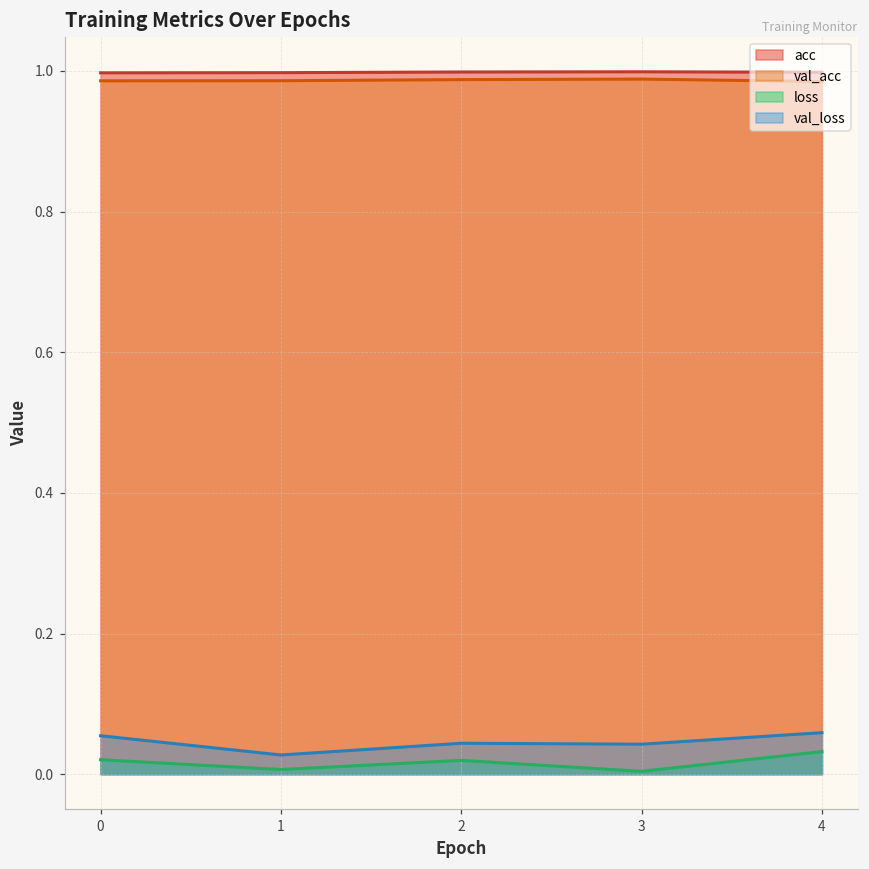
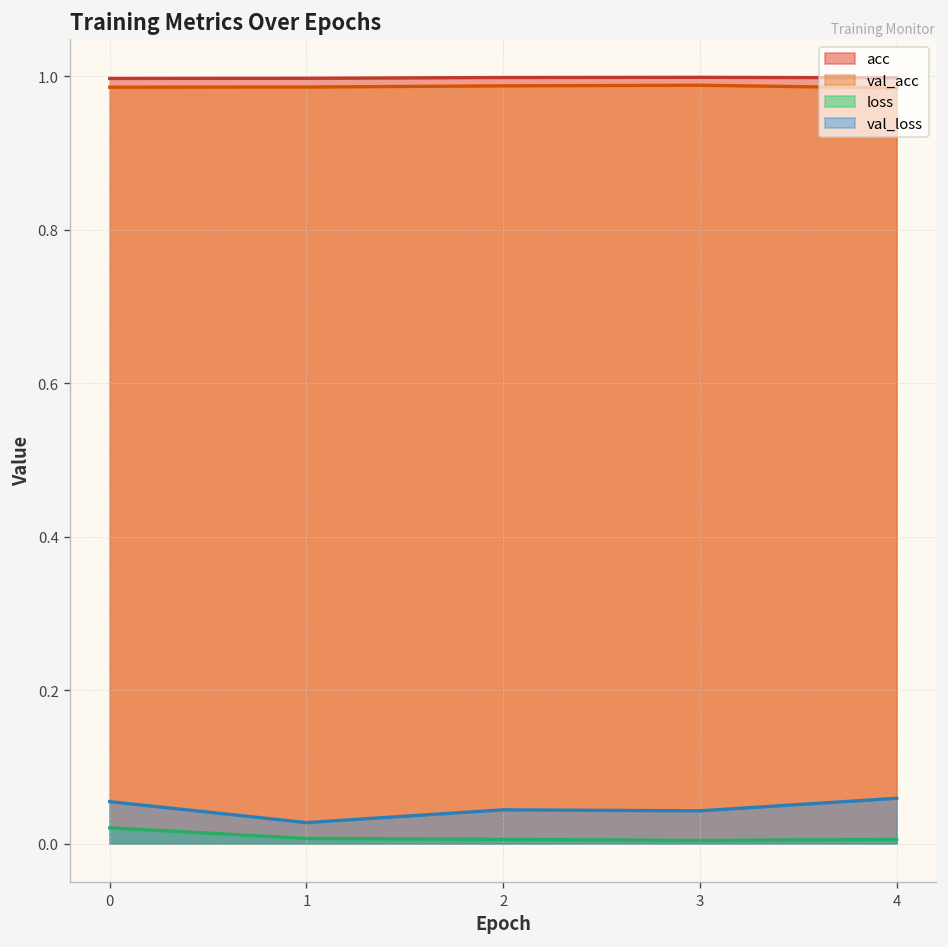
loss, 2: 0.02 -> 0.01
loss, 4: 0.03 -> 0.01
